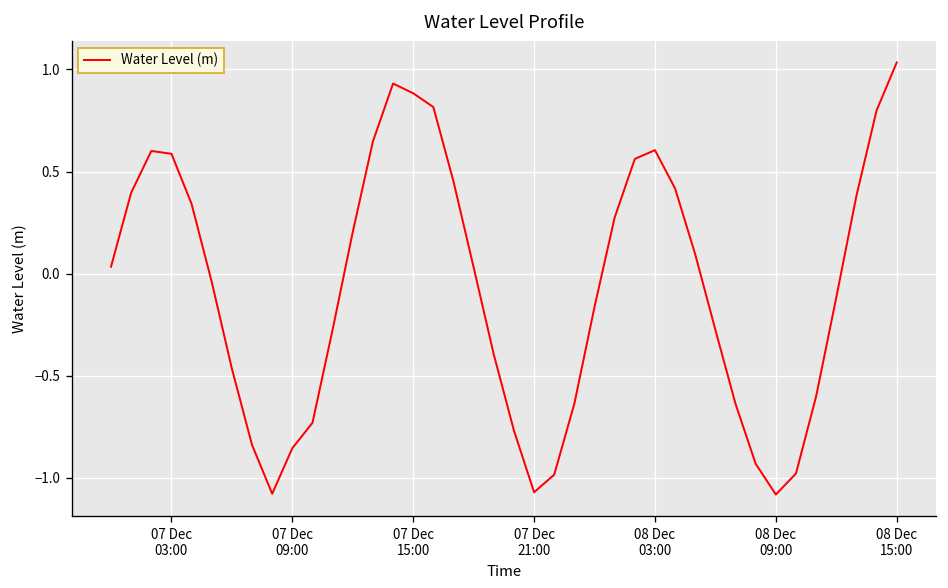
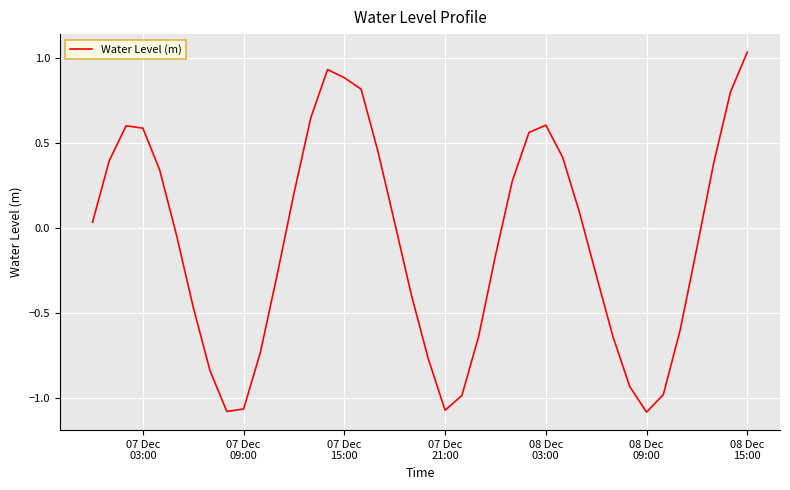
07 Dec 09:00: -0.85 -> -1.06
